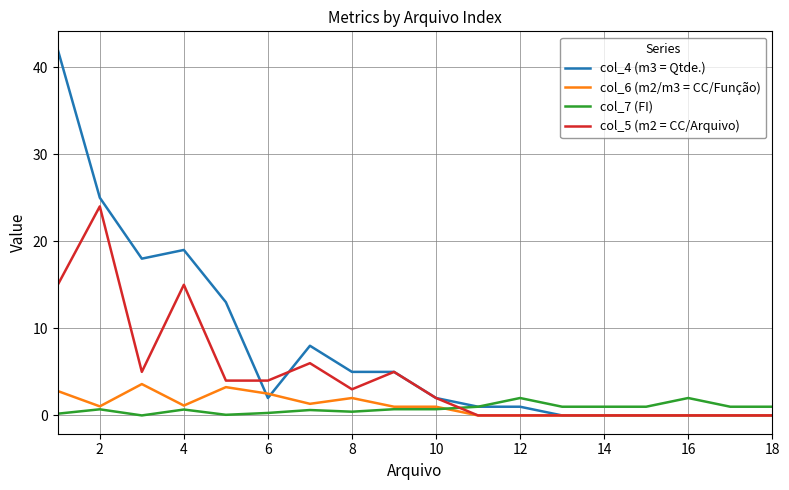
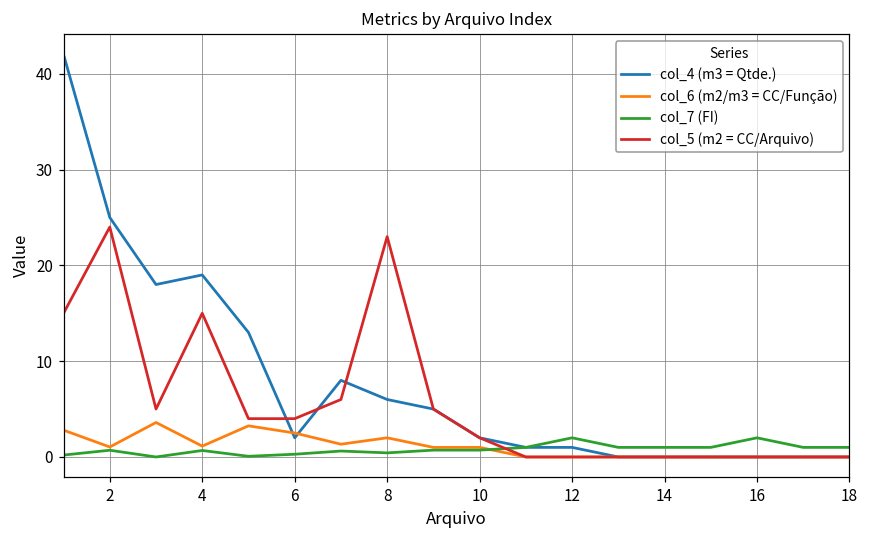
col_4 (m3 = Qtde.), 8: 5 -> 6
col_5 (m2 = CC/Arquivo), 8: 3 -> 23
